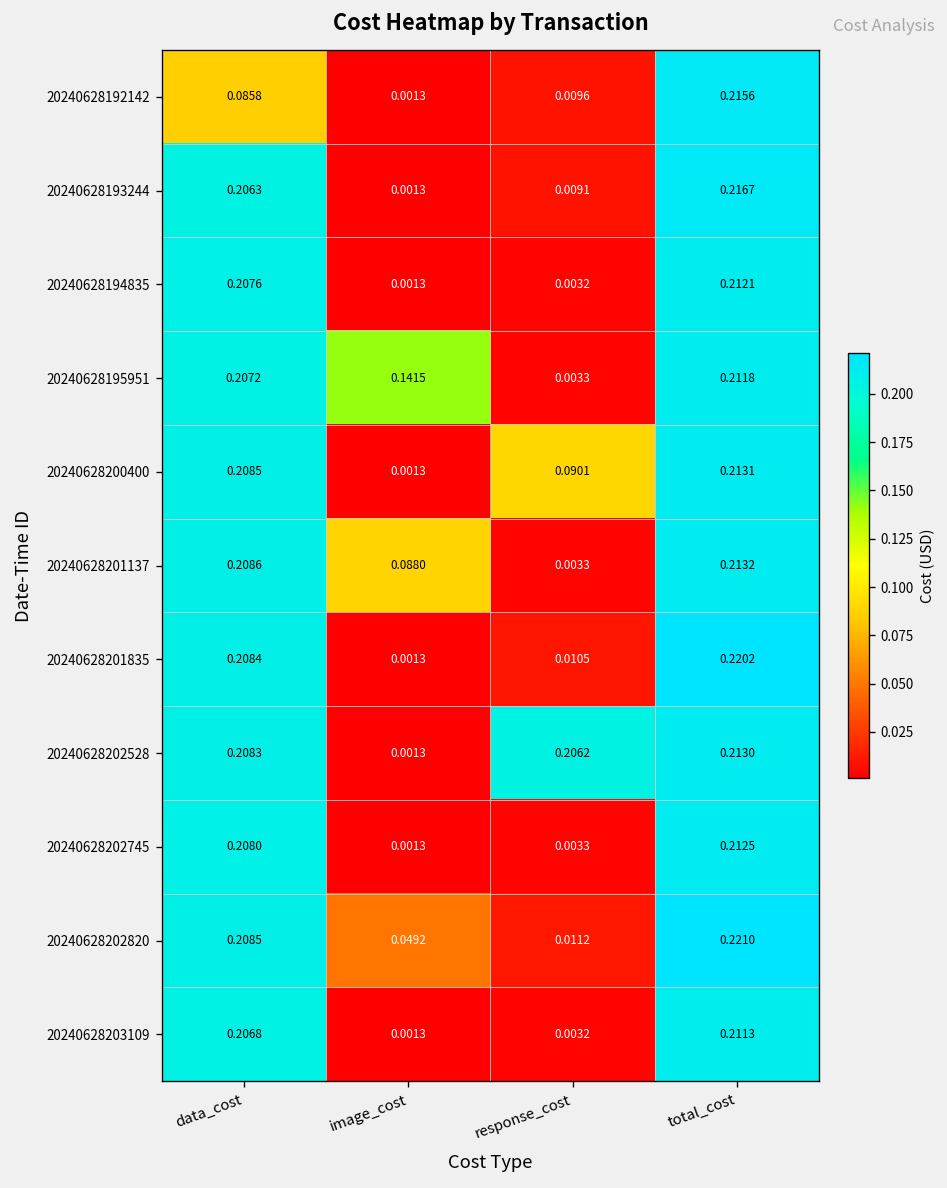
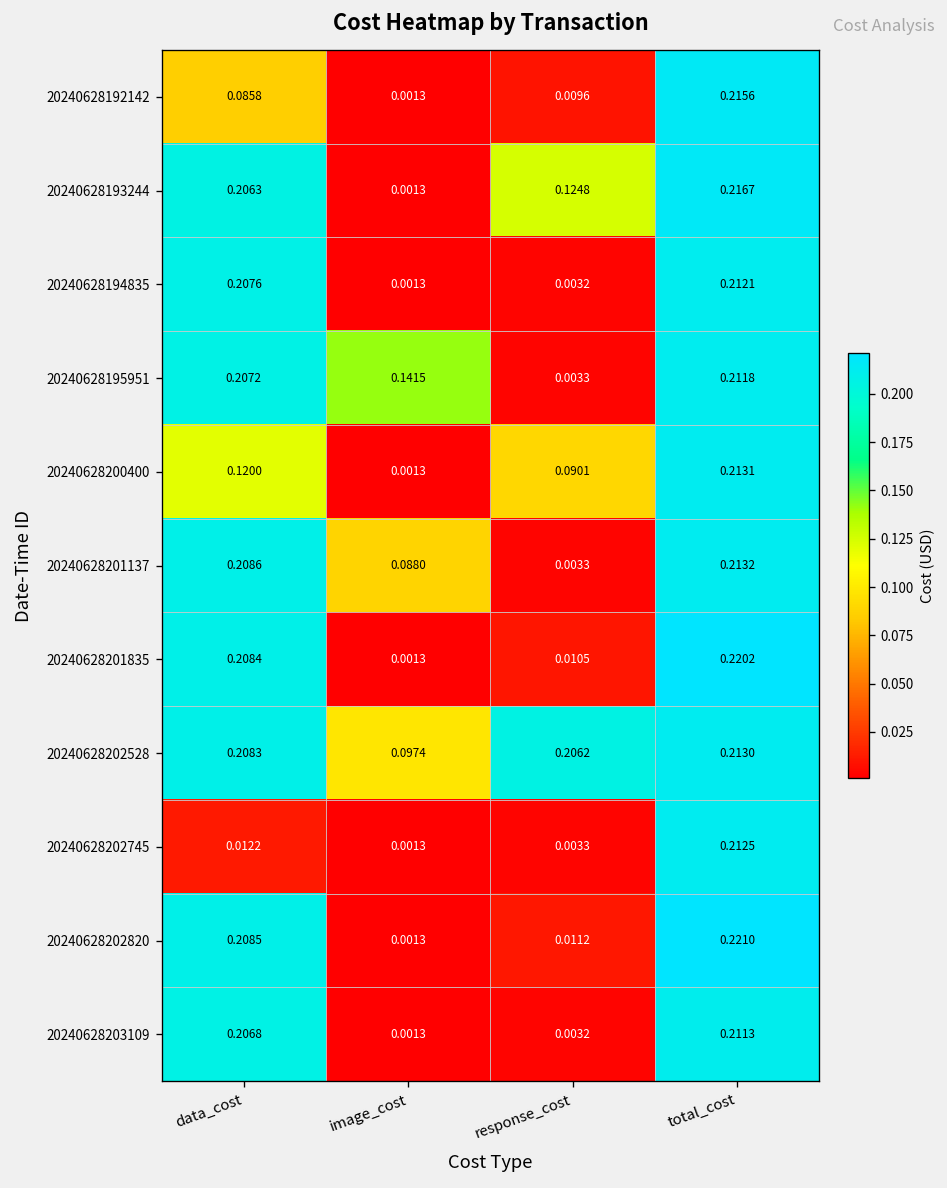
20240628193244, response_cost: 0.0091 -> 0.1248
20240628200400, data_cost: 0.2085 -> 0.1200
20240628202528, image_cost: 0.0013 -> 0.0974
20240628202745, data_cost: 0.2080 -> 0.0122
20240628202820, image_cost: 0.0492 -> 0.0013
